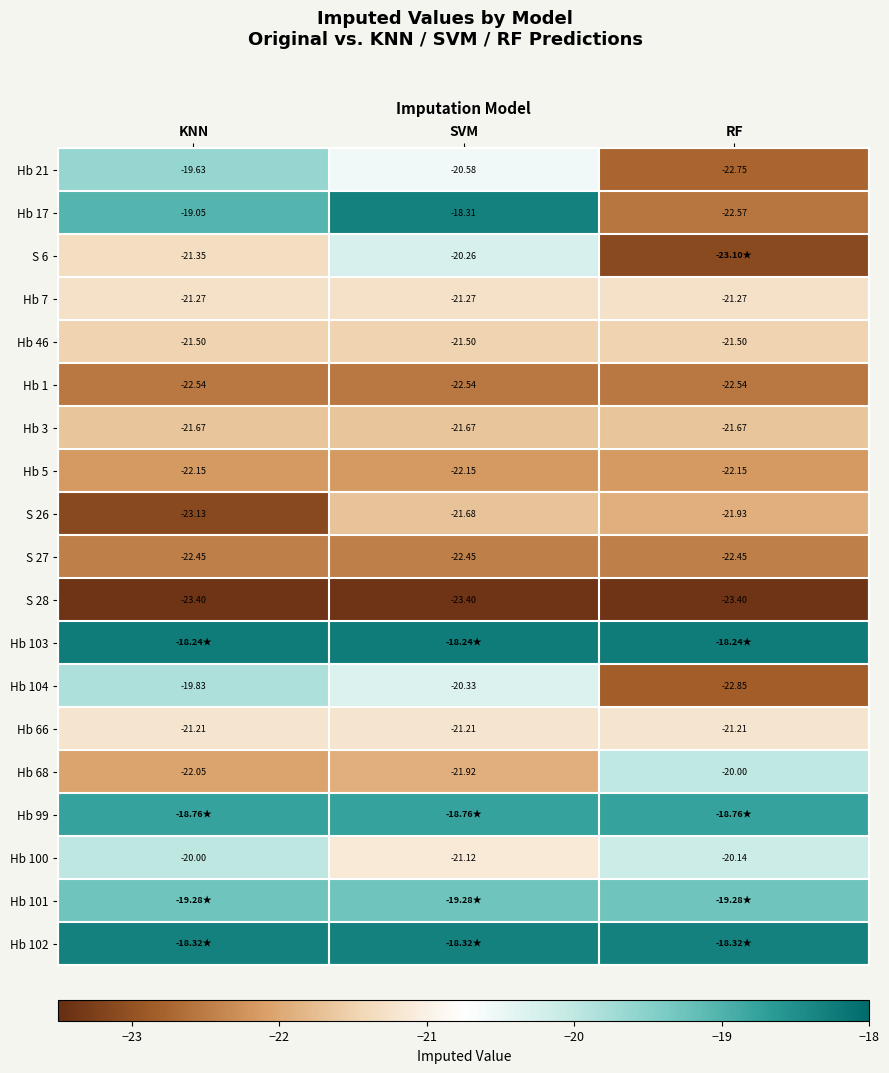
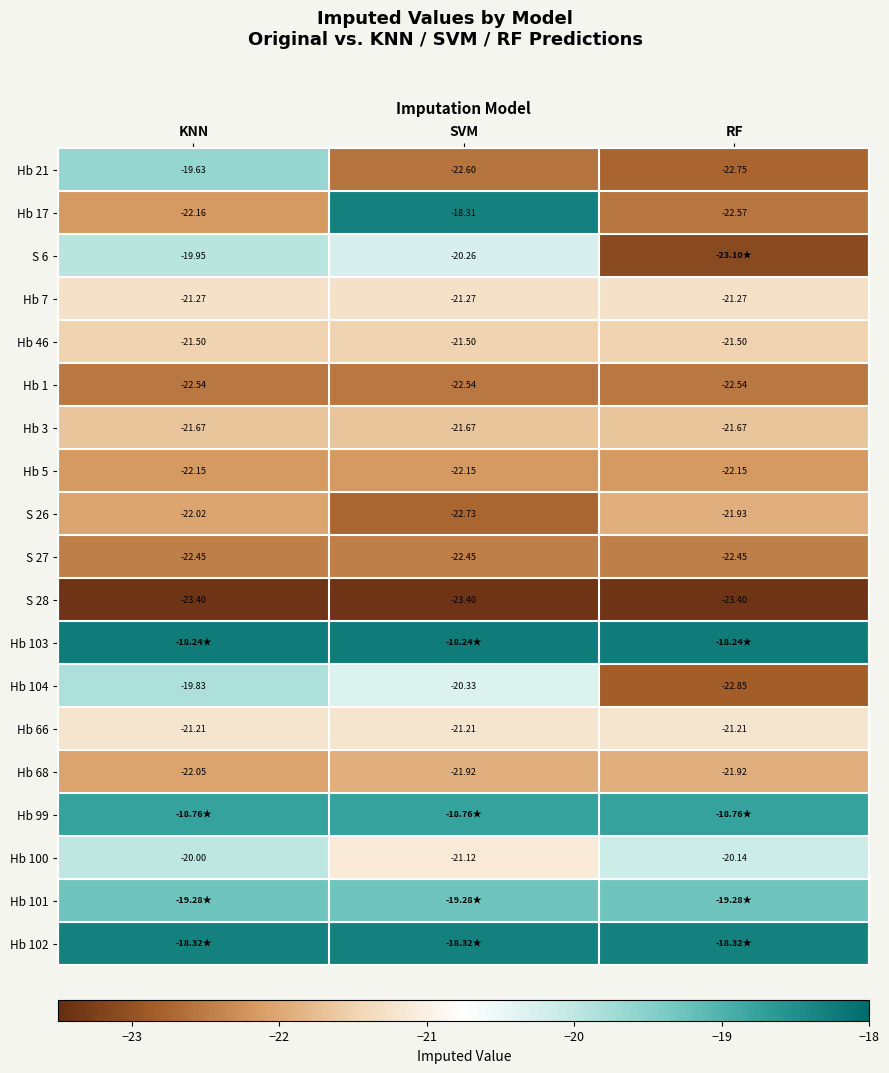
Hb 21, SVM: -20.58 -> -22.60
Hb 17, KNN: -19.05 -> -22.16
S 6, KNN: -21.35 -> -19.95
S 26, KNN: -23.13 -> -22.02
S 26, SVM: -21.68 -> -22.73
Hb 68, RF: -20.00 -> -21.92
